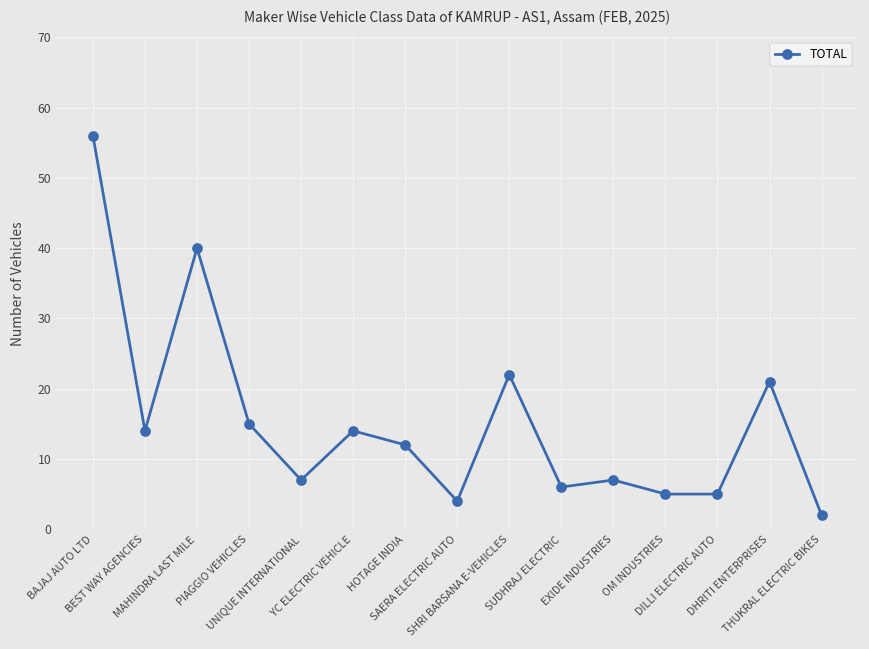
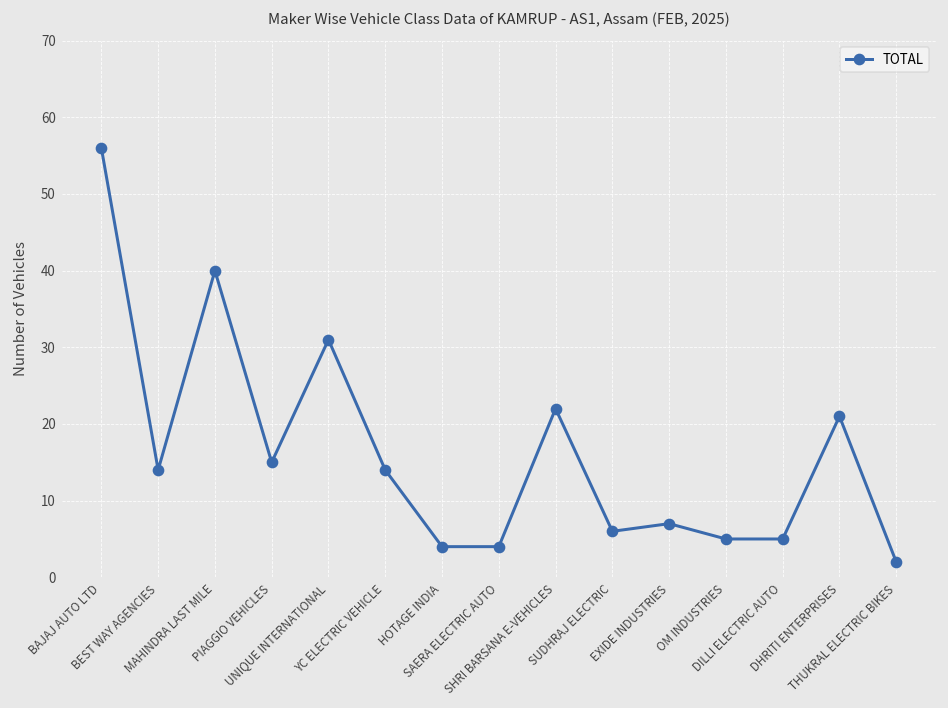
UNIQUE INTERNATIONAL: 7 -> 31
HOTAGE INDIA: 12 -> 4
